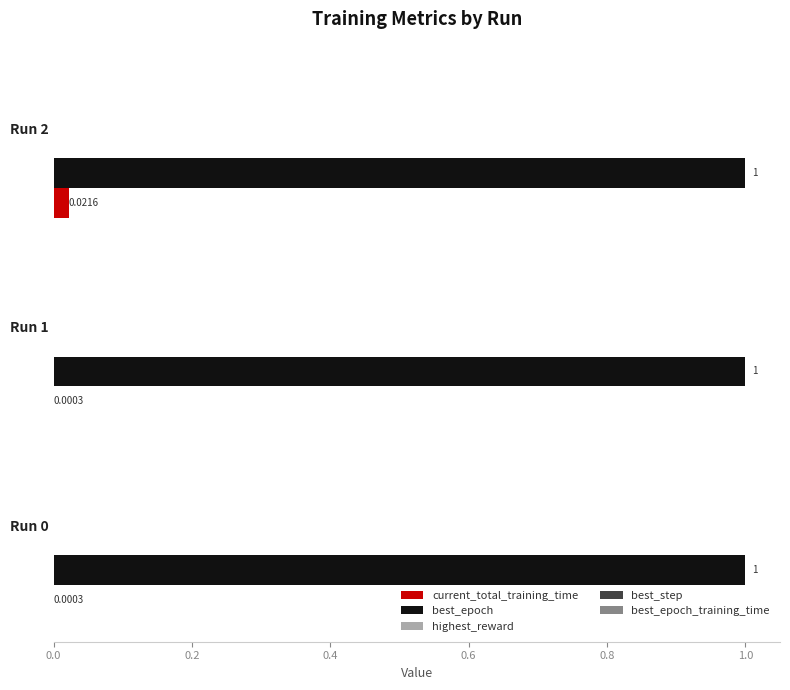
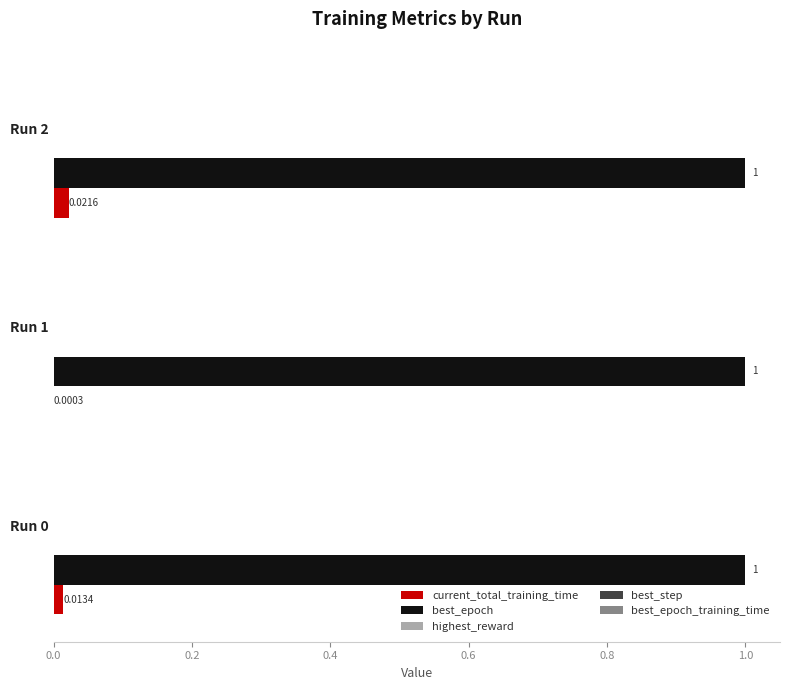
current_total_training_time, Run 0: 0.0003 -> 0.0134
